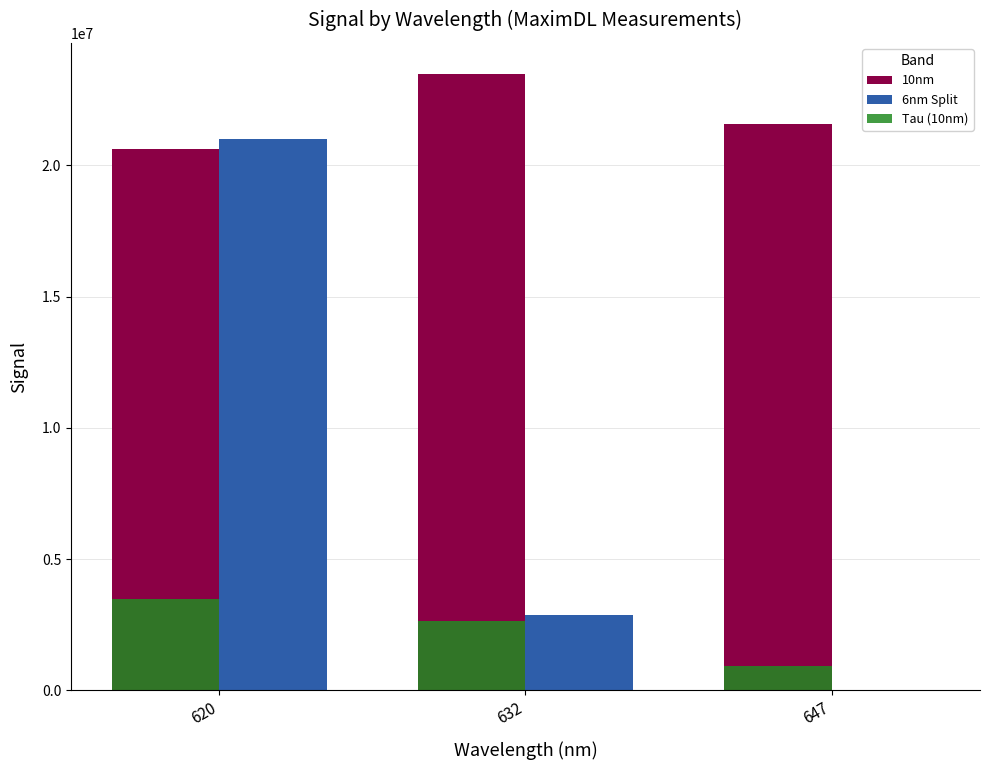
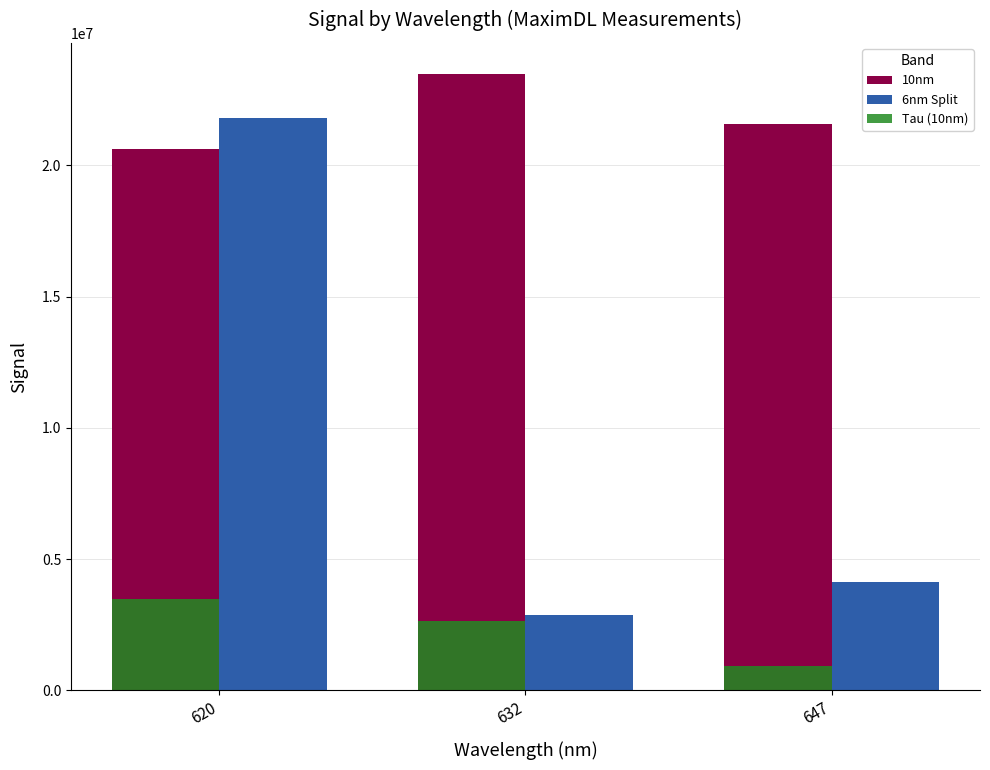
6nm Split, 620: 21000000 -> 21800000
6nm Split, 647: 0 -> 4100000
